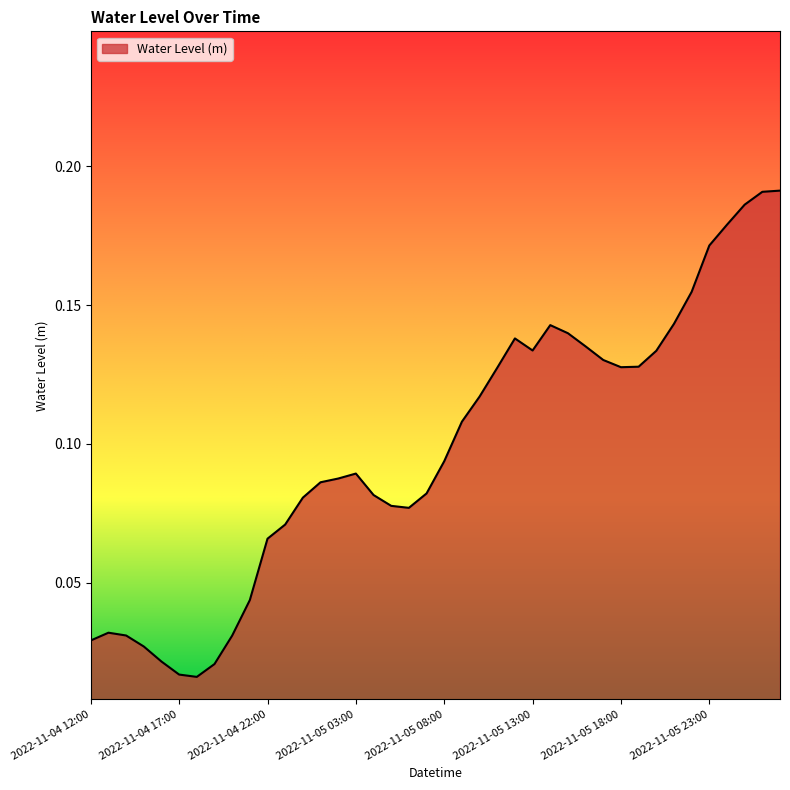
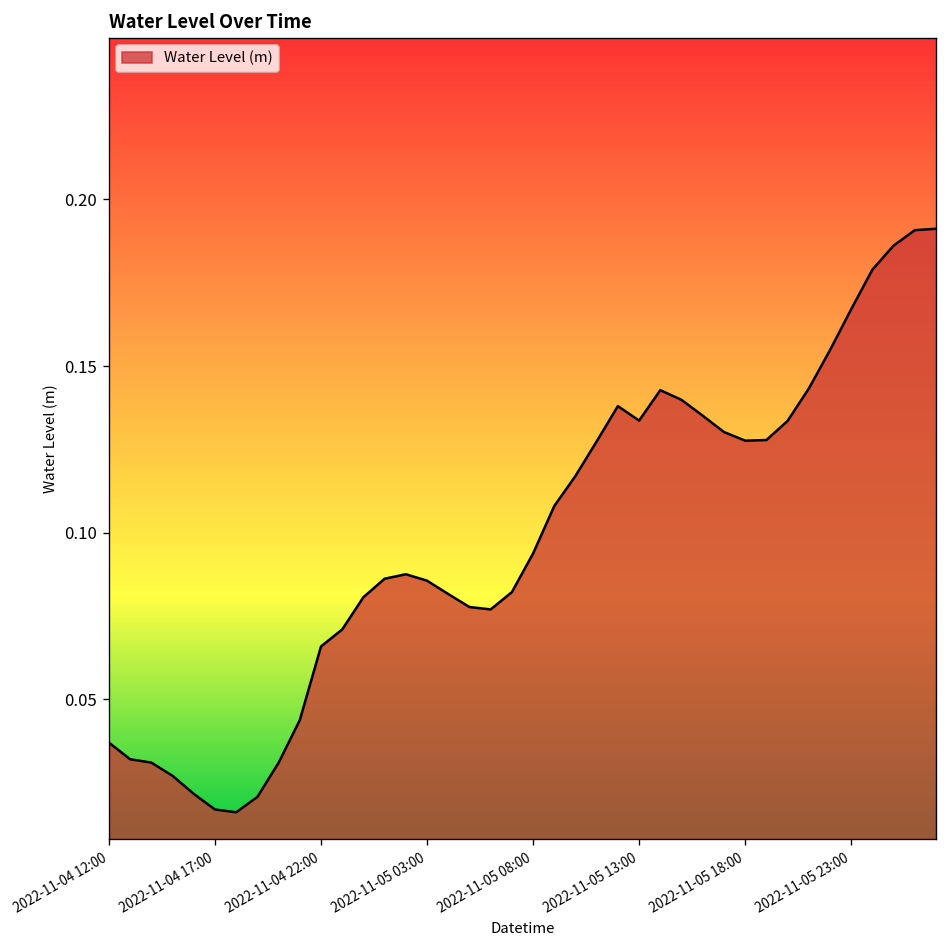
2022-11-04 12:00: 0.029 -> 0.037
2022-11-05 03:00: 0.089 -> 0.086
2022-11-05 23:00: 0.171 -> 0.167
